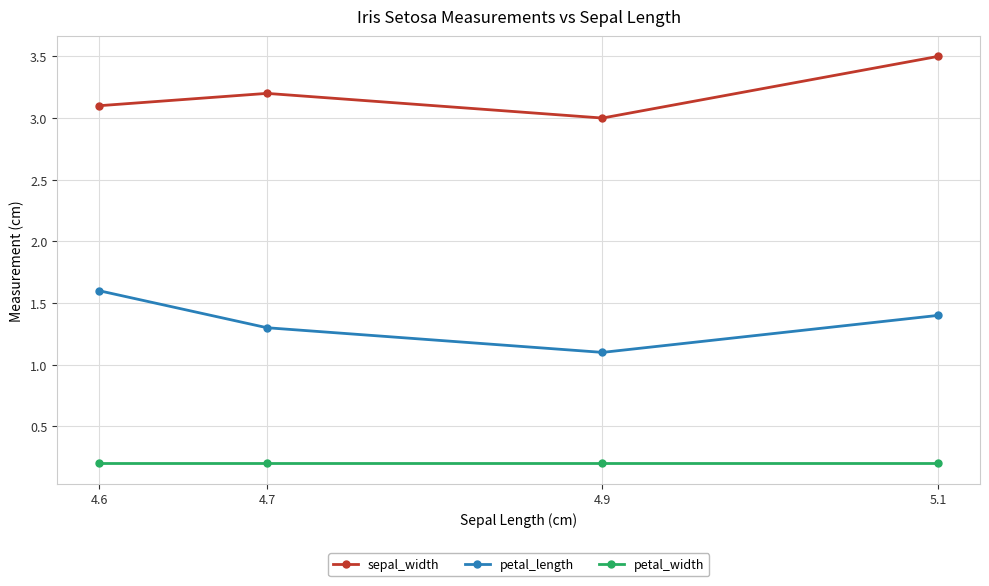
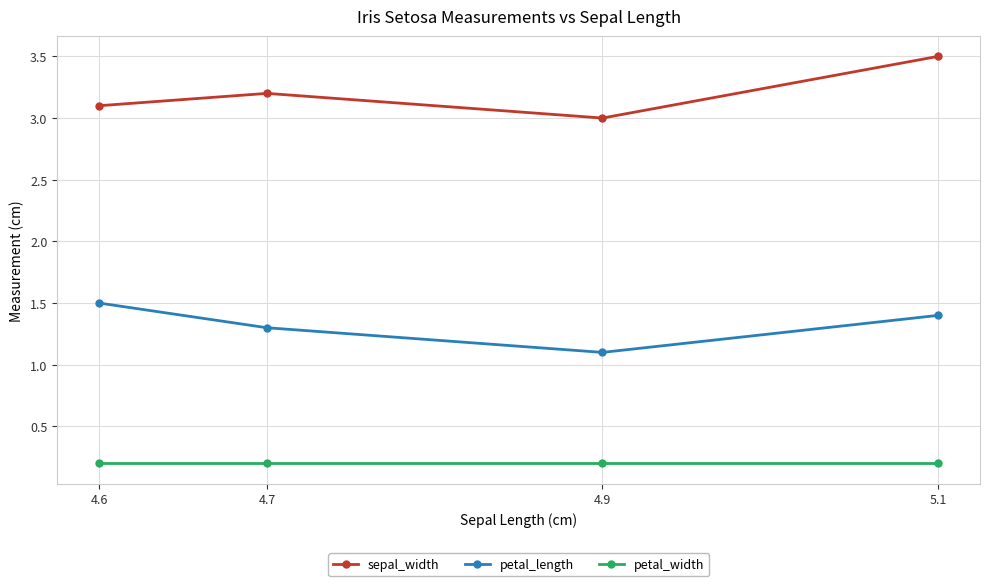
petal_length, 4.6: 1.6 -> 1.5
